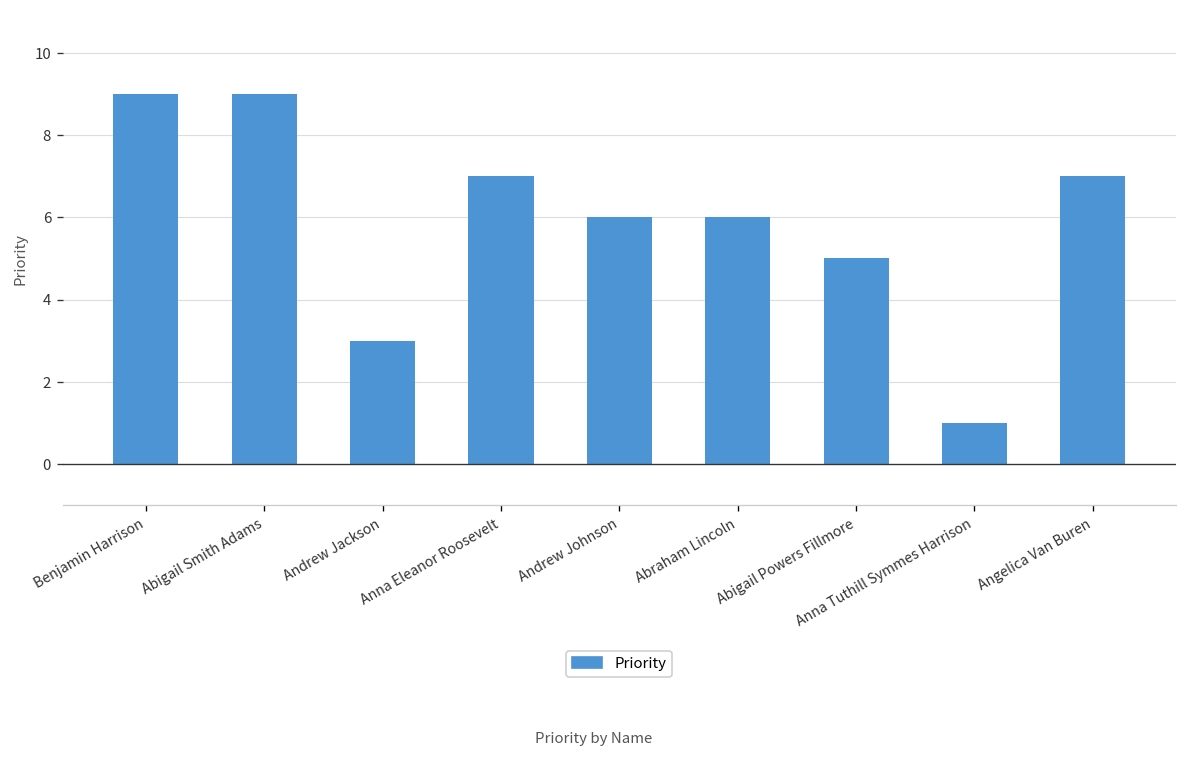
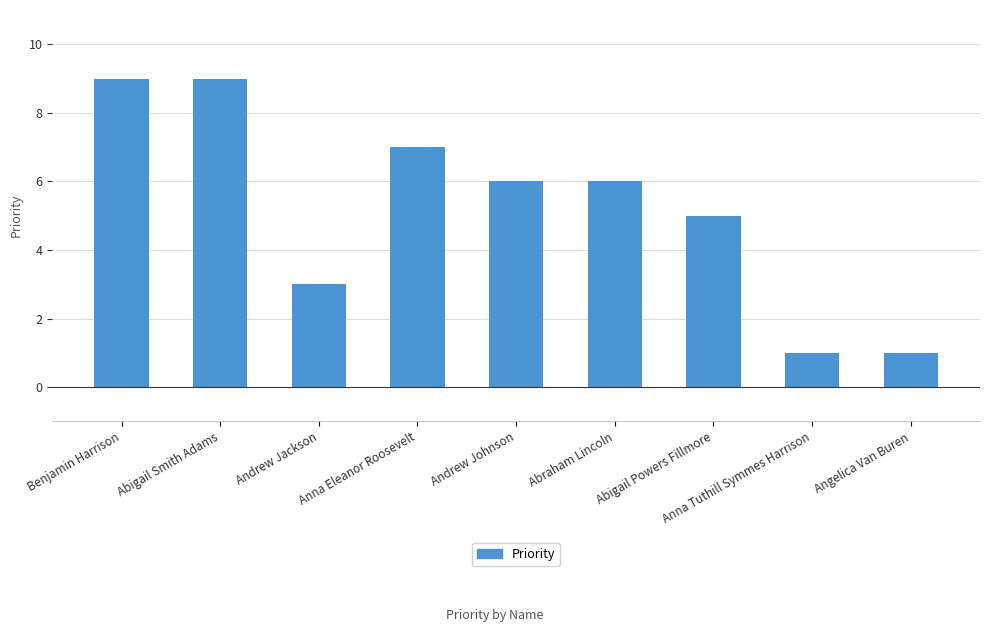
Angelica Van Buren: 7 -> 1
